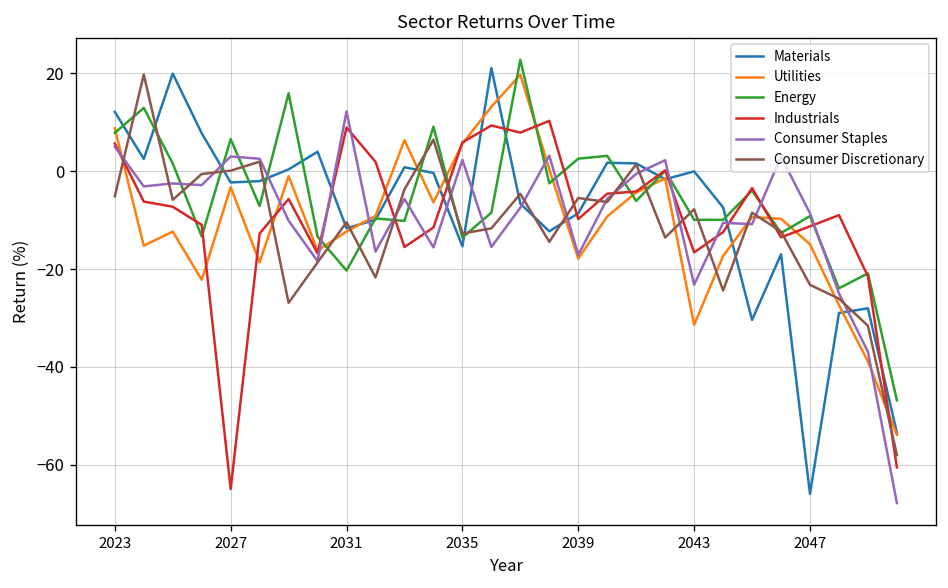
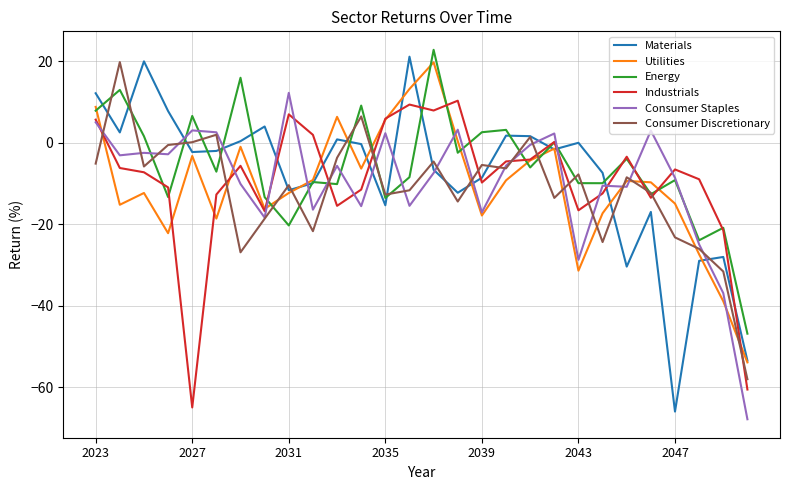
Industrials, 2031: 9 -> 7
Consumer Staples, 2043: -23 -> -29
Industrials, 2047: -11 -> -7
